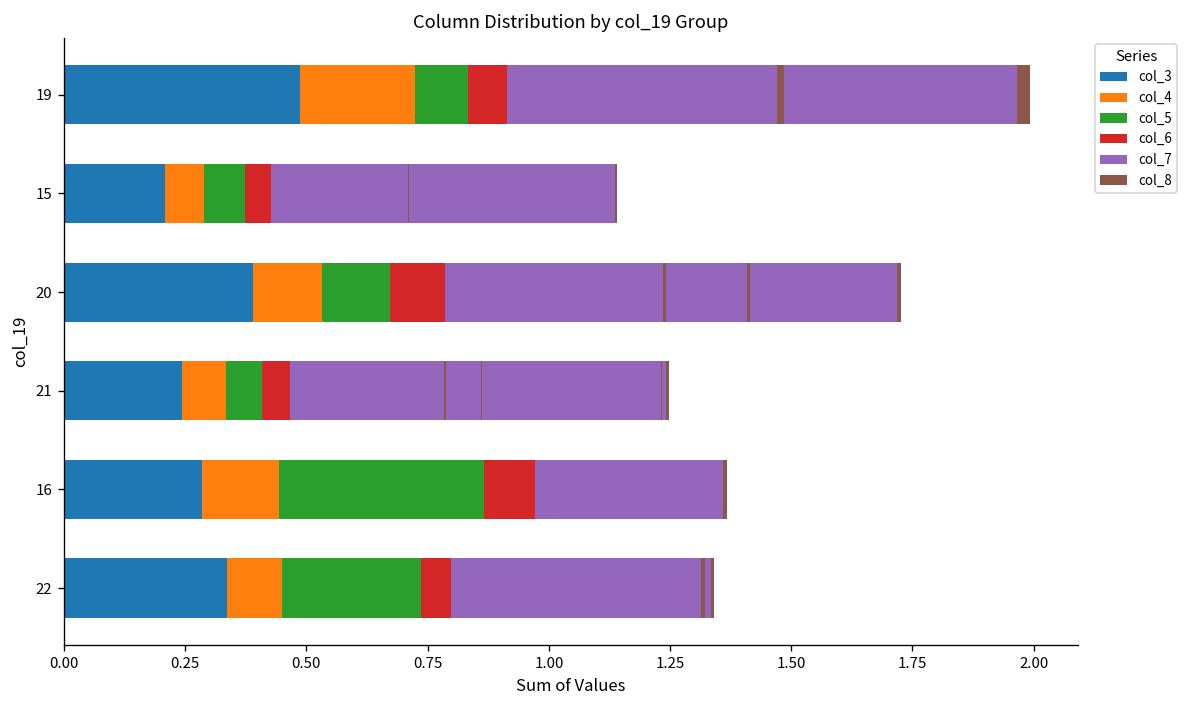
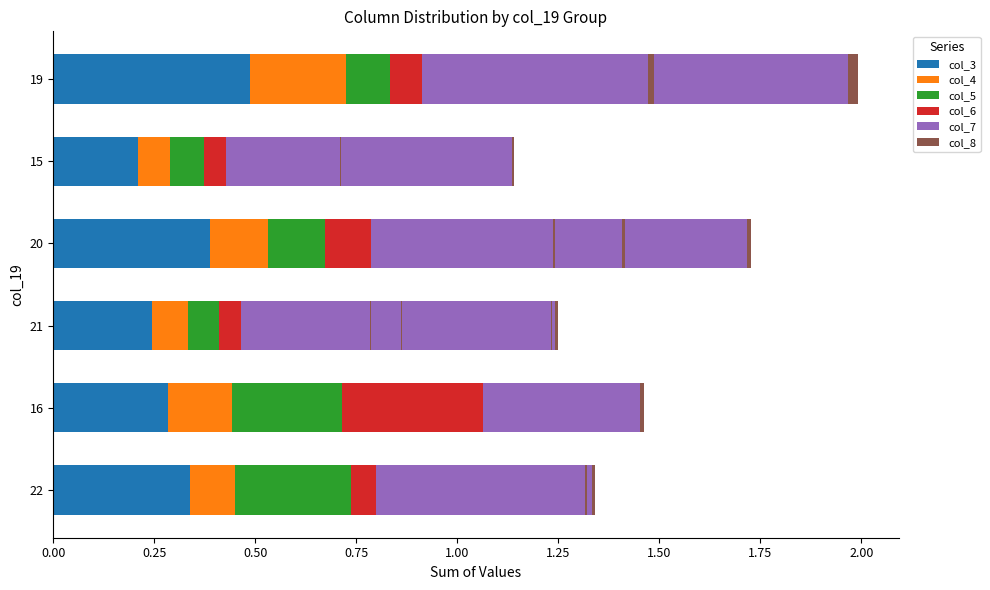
col_5, 16: 0.42 -> 0.27
col_6, 16: 0.11 -> 0.35
